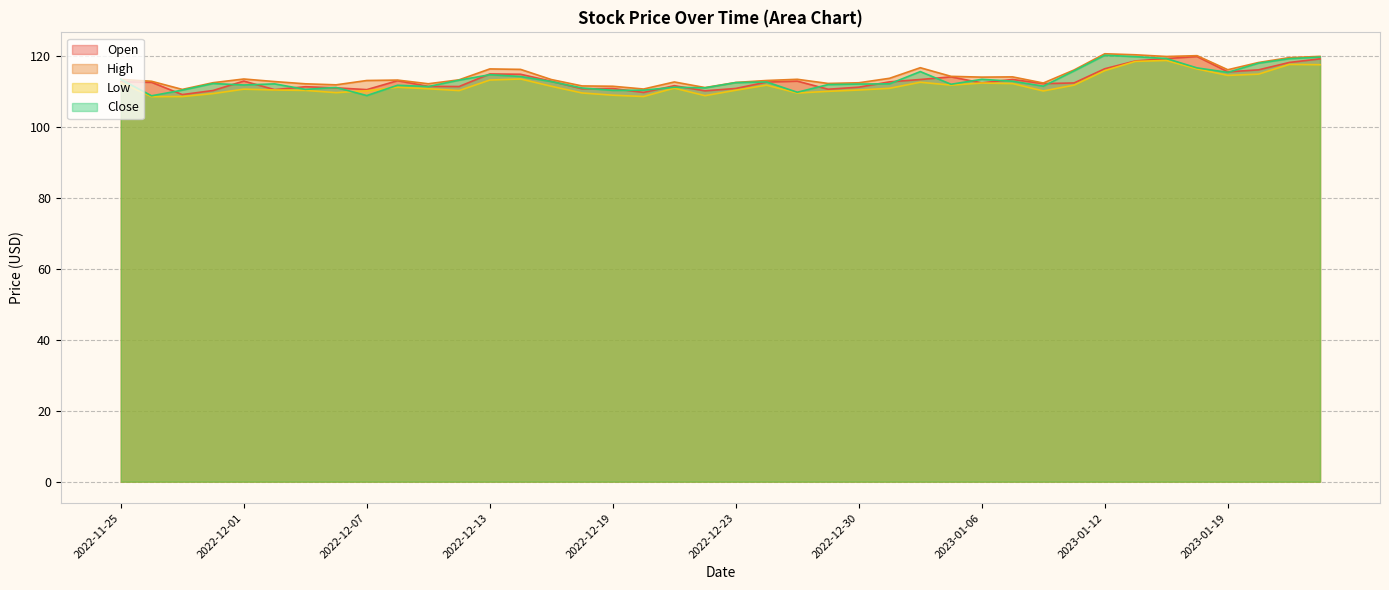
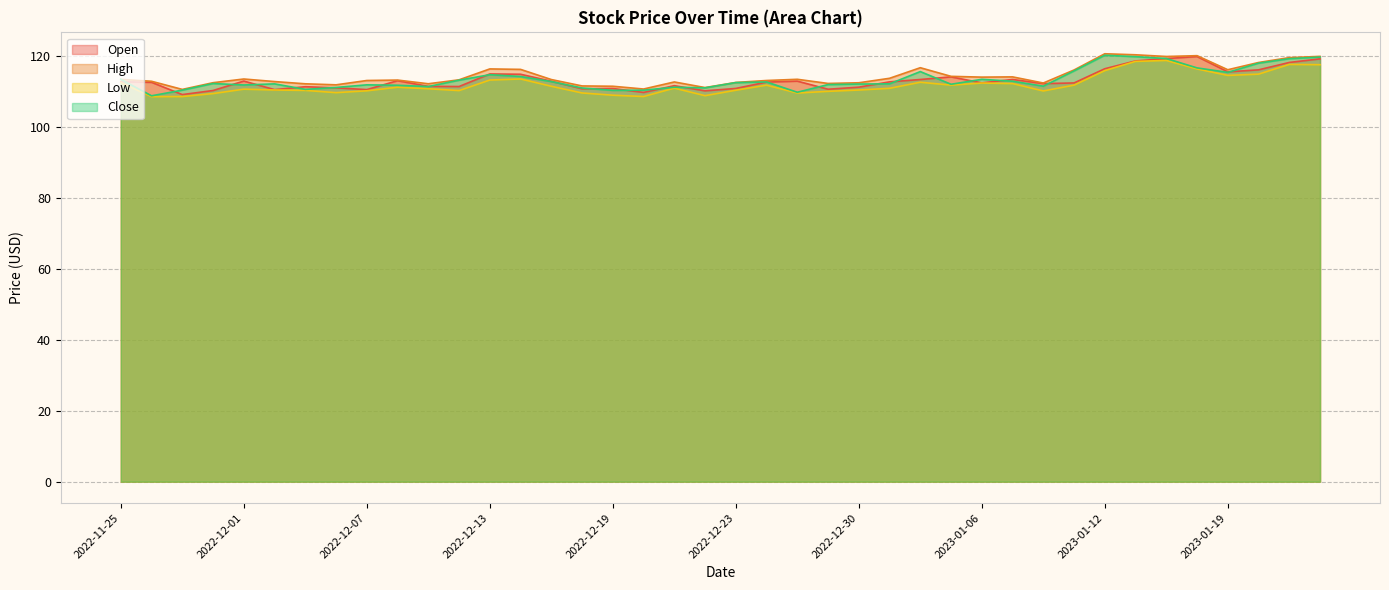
Close, 2022-12-07: 109 -> 112
